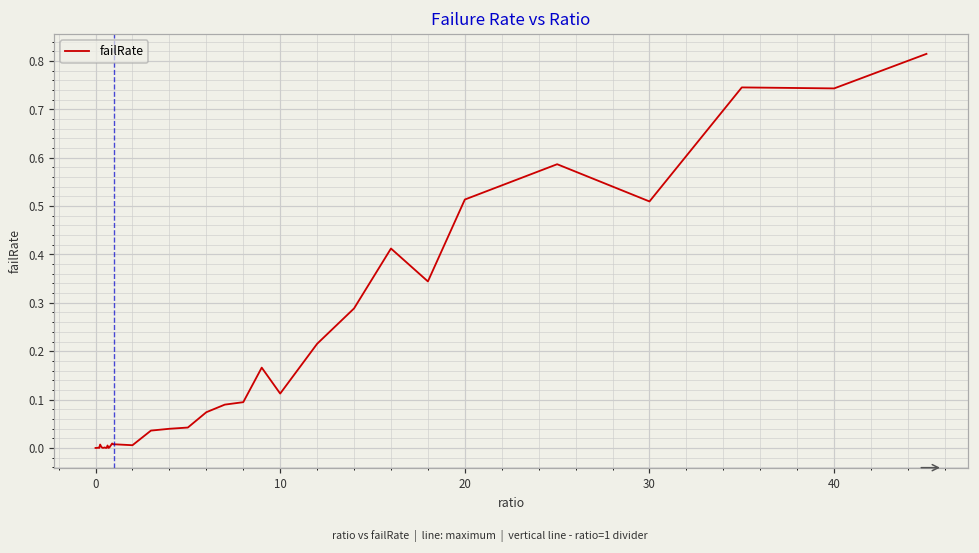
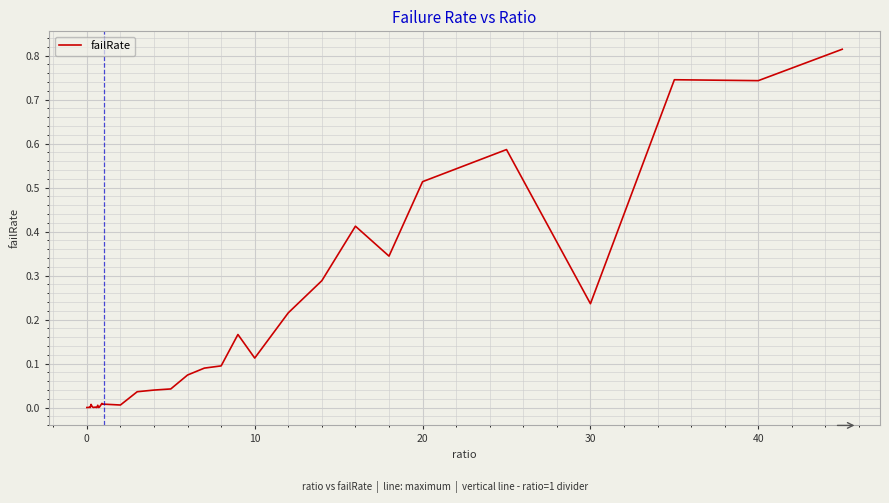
30: 0.51 -> 0.24
